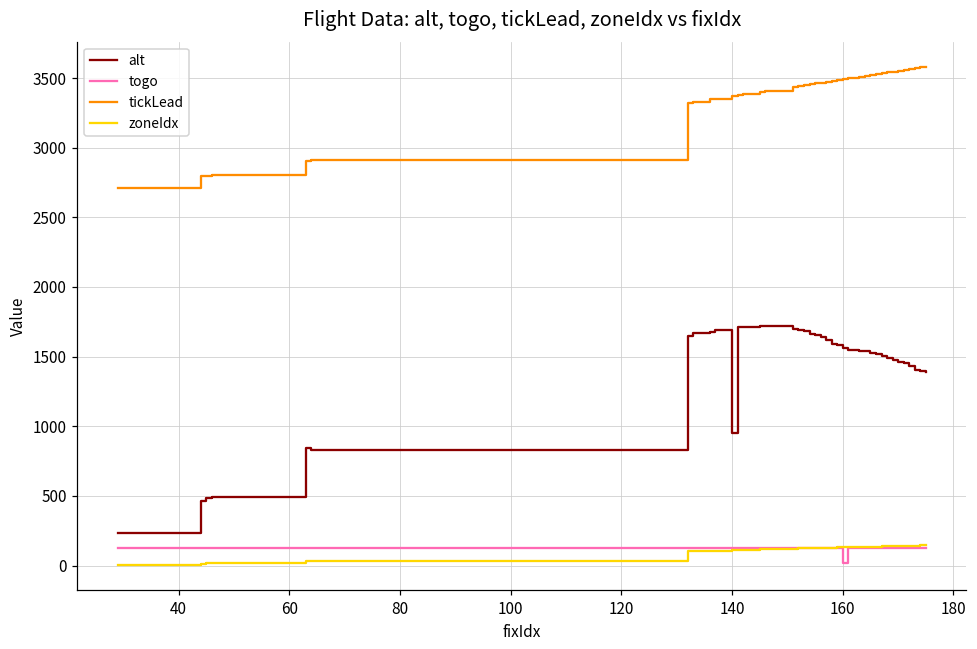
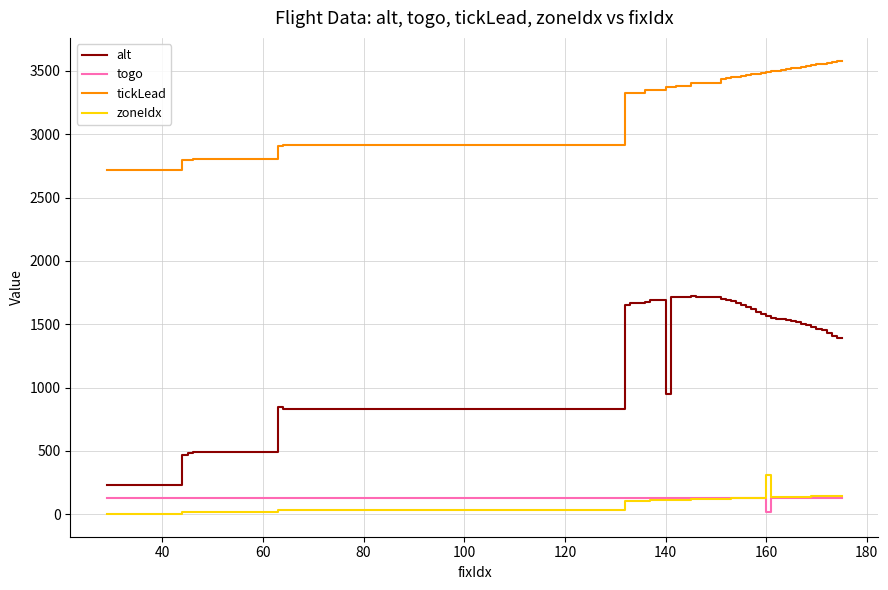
zoneIdx, 160: 130 -> 310
